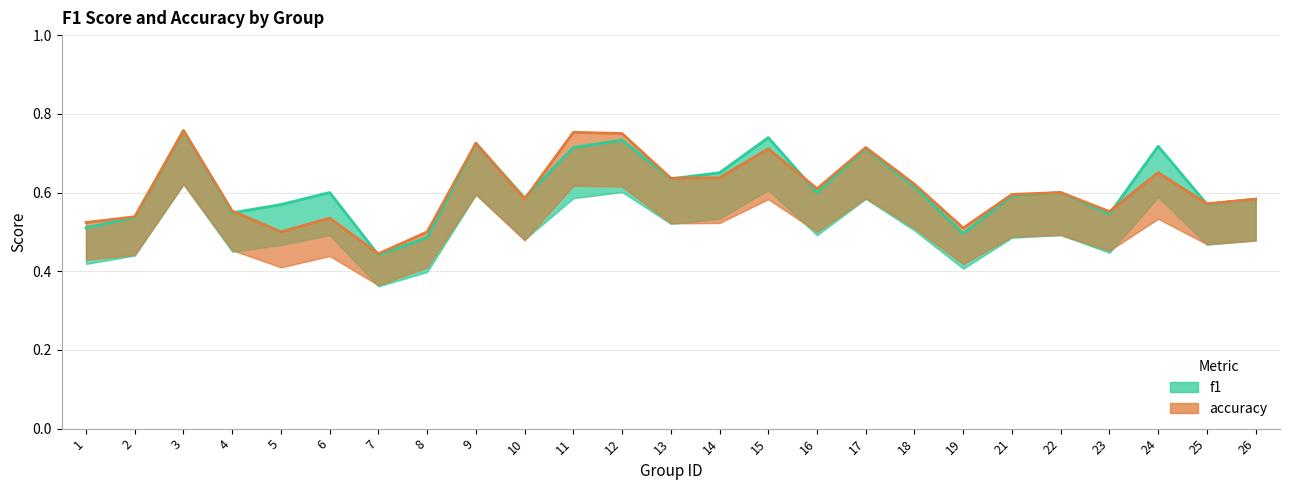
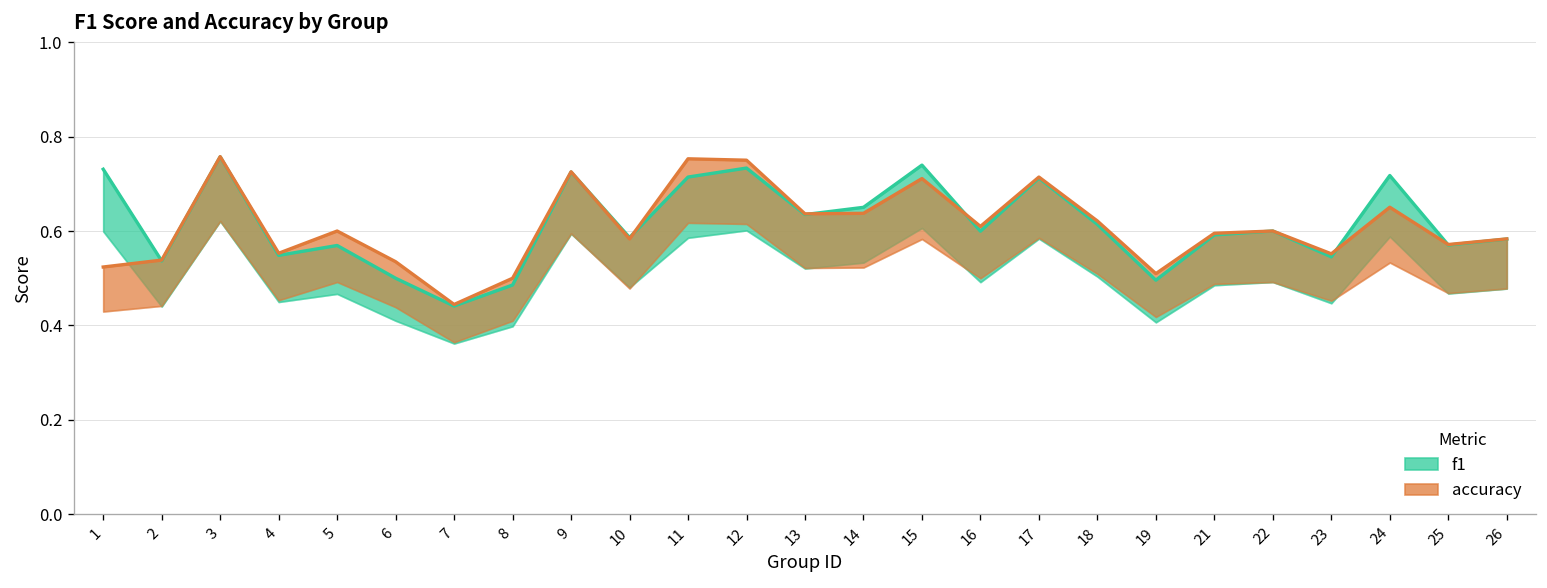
f1, 1: 0.51 -> 0.73
accuracy, 5: 0.5 -> 0.6
f1, 6: 0.6 -> 0.5
